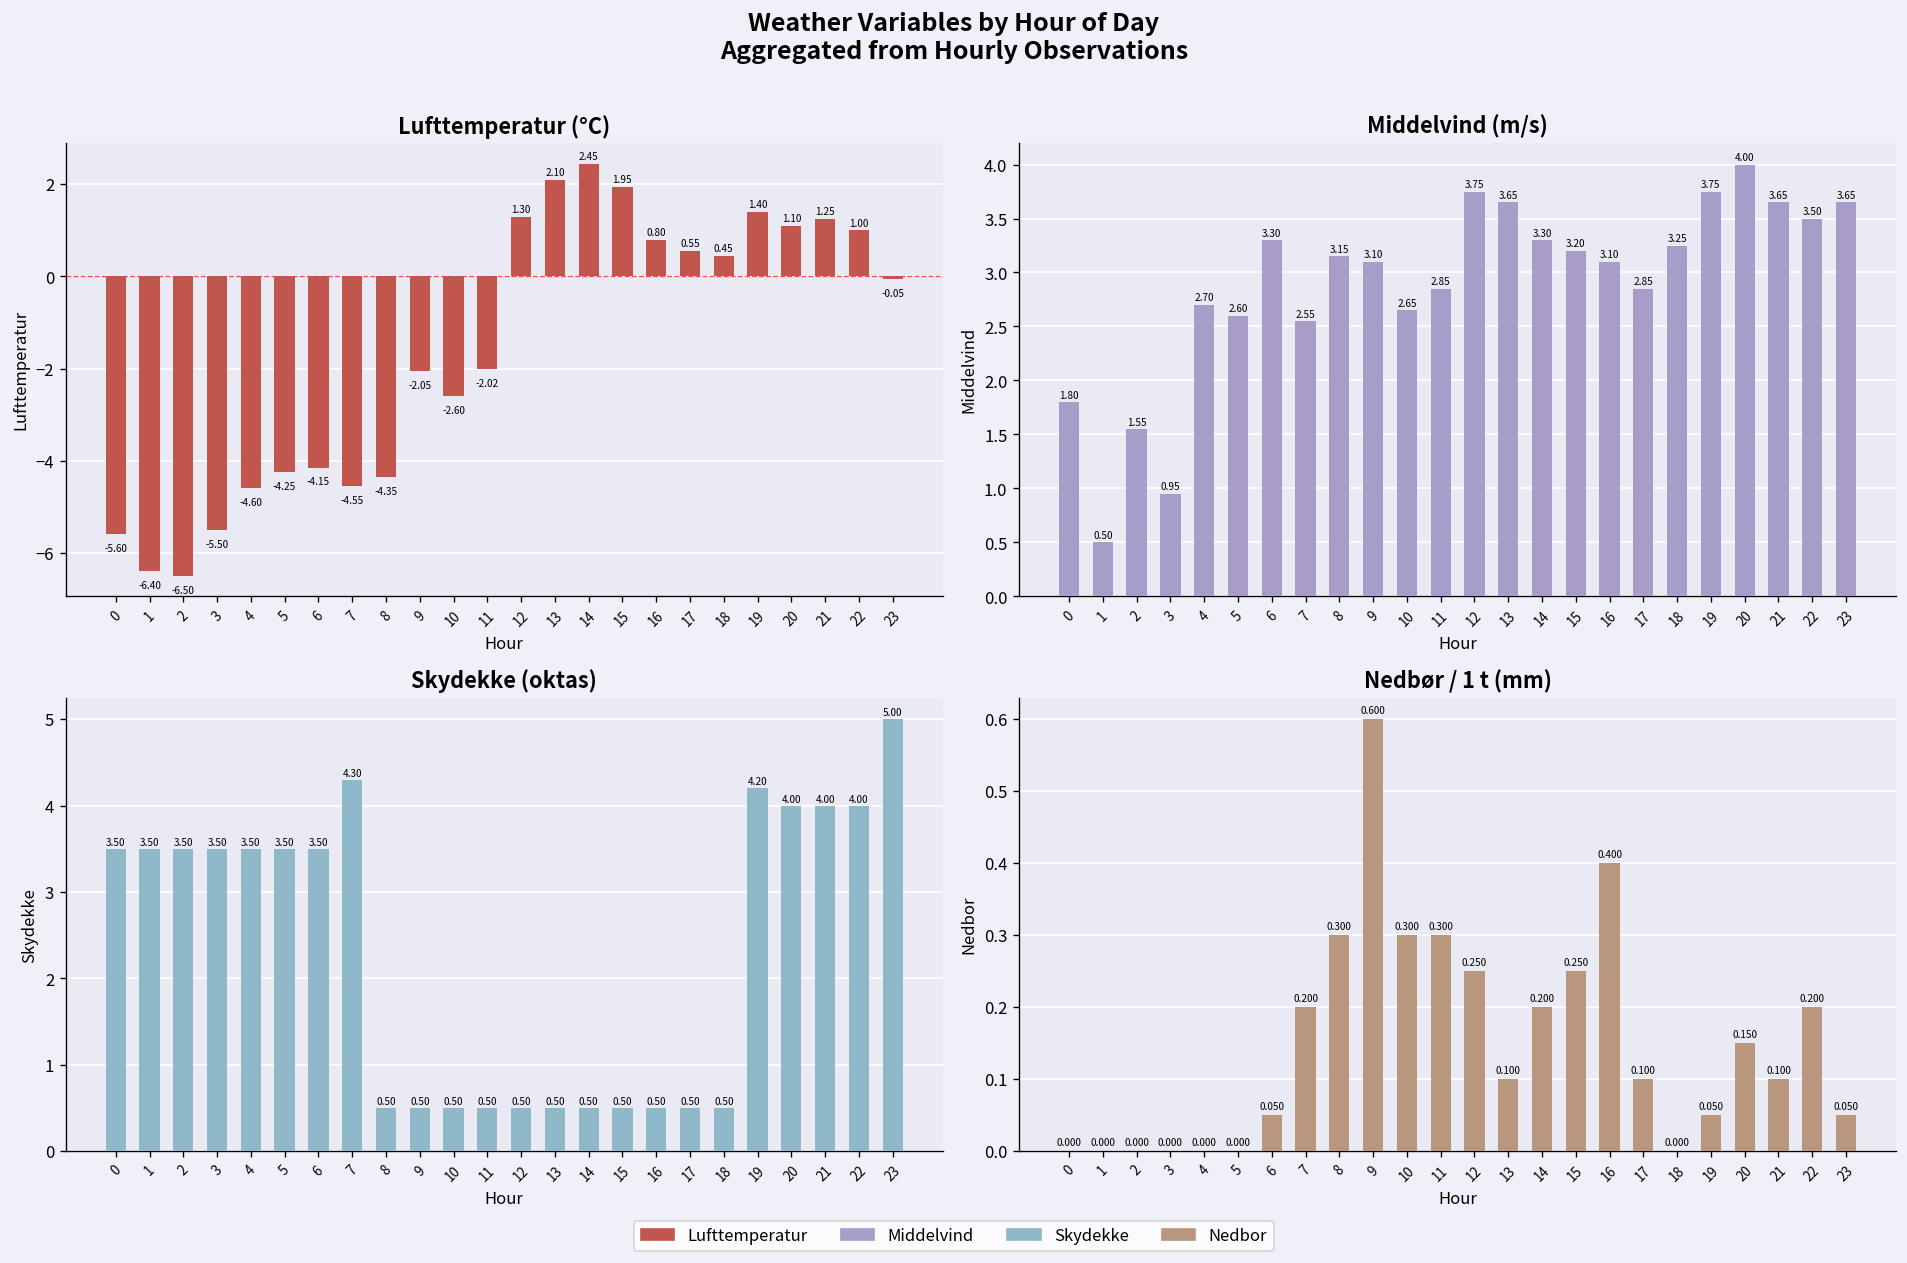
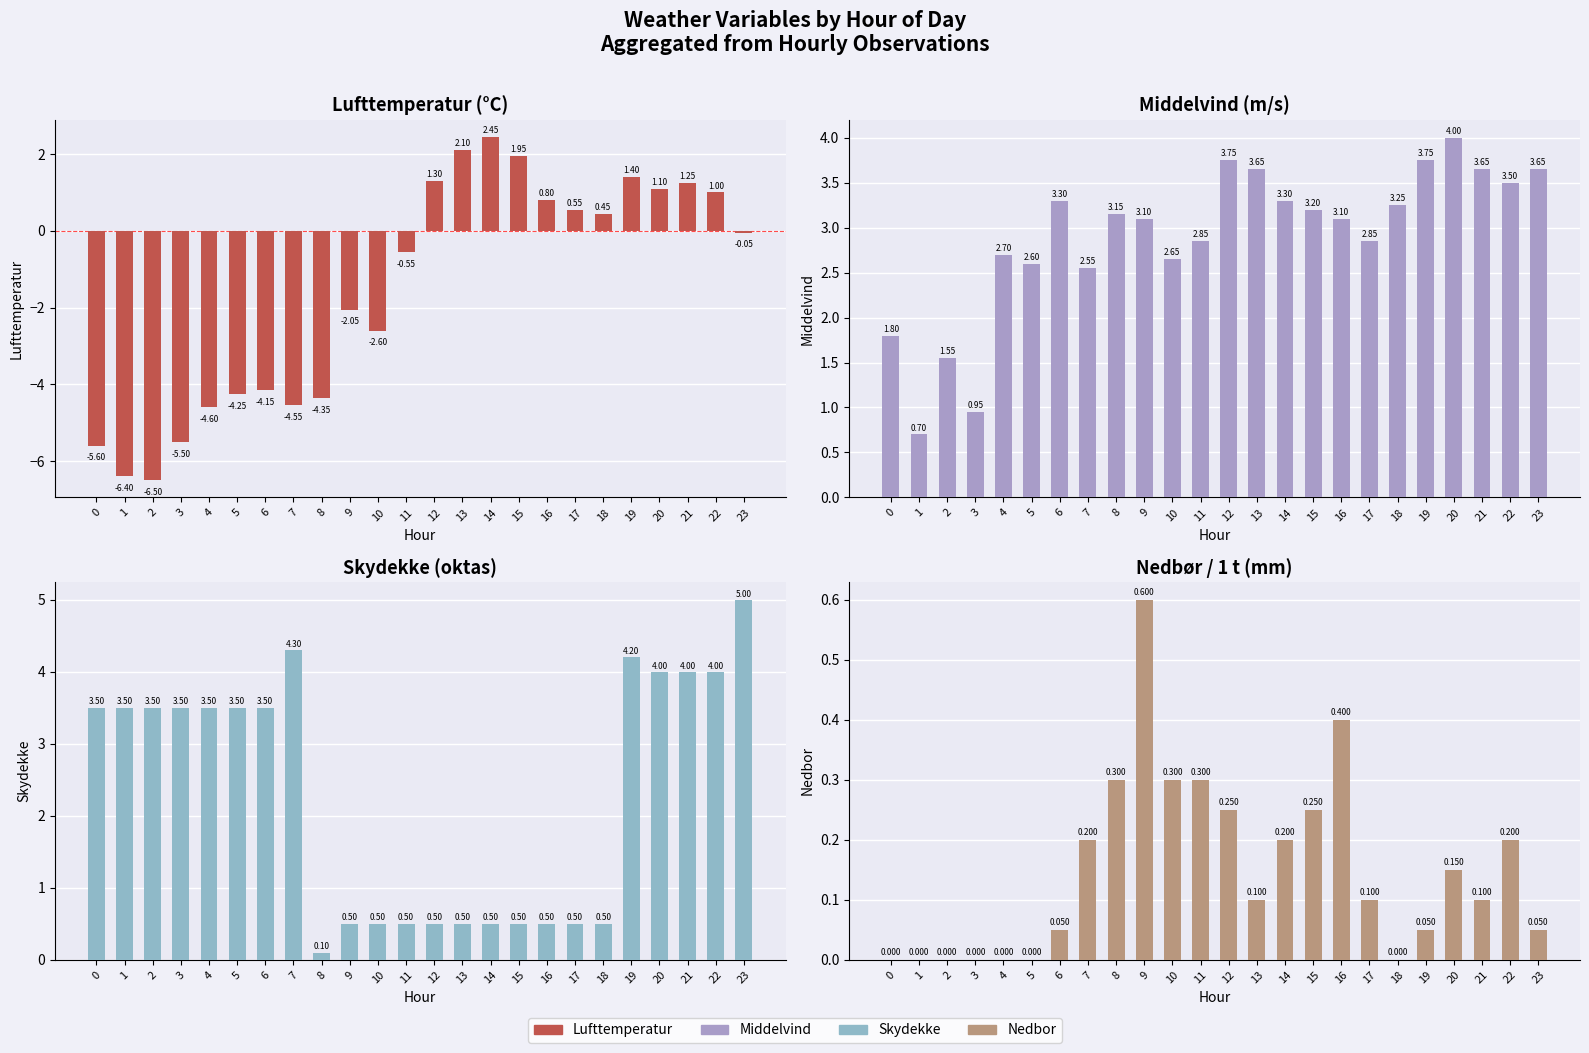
Lufttemperatur (°C), 11: -2.02 -> -0.55
Middelvind (m/s), 1: 0.50 -> 0.70
Skydekke (oktas), 8: 0.50 -> 0.10
